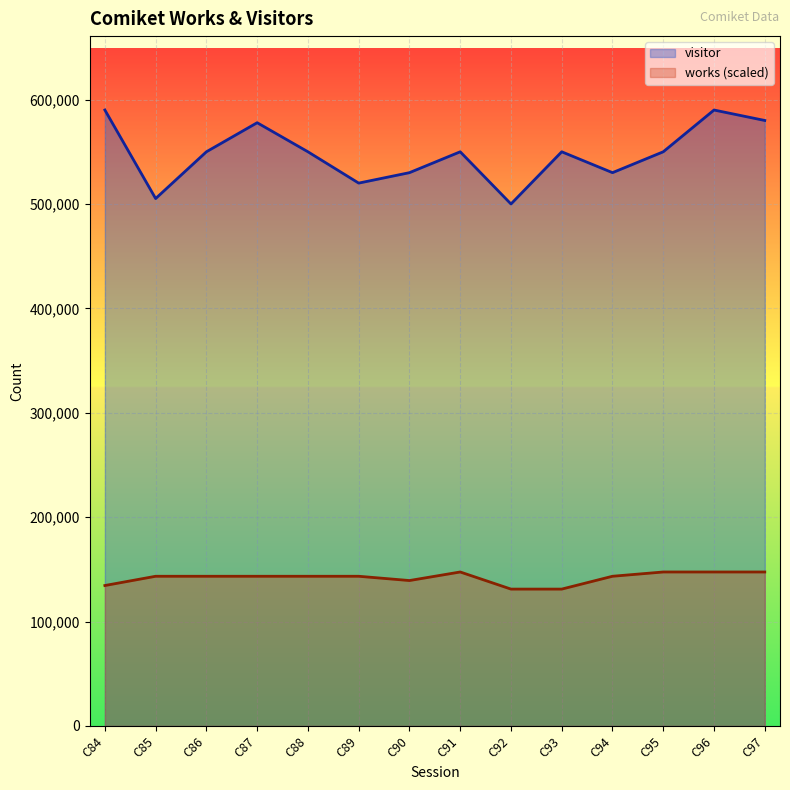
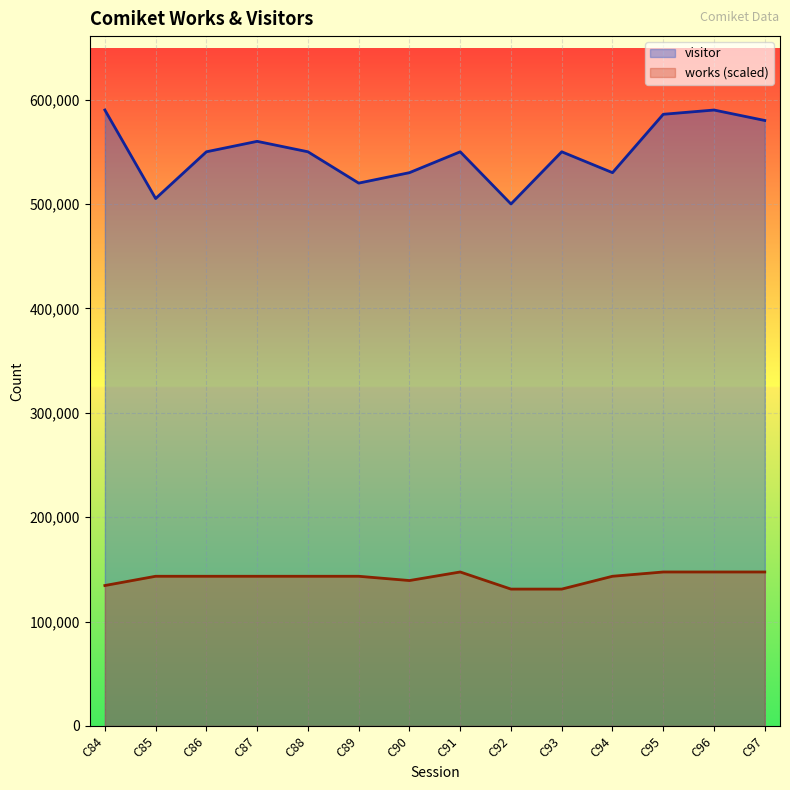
visitor, C87: 578,000 -> 560,000
visitor, C95: 550,000 -> 586,000
